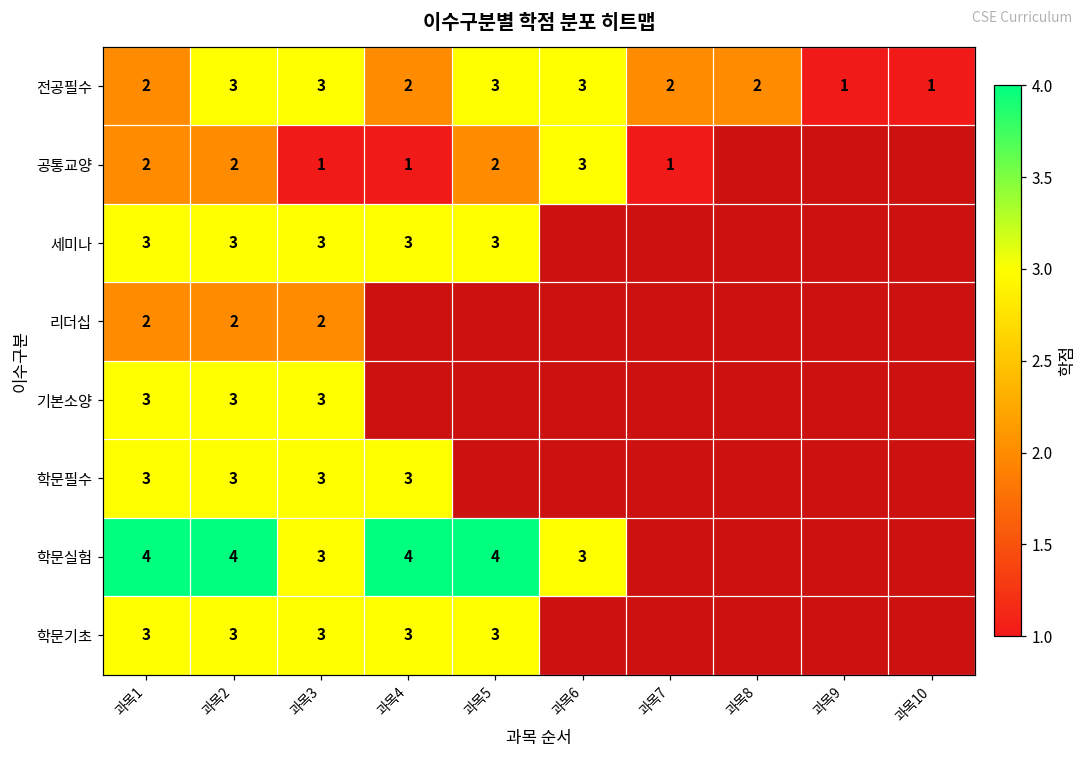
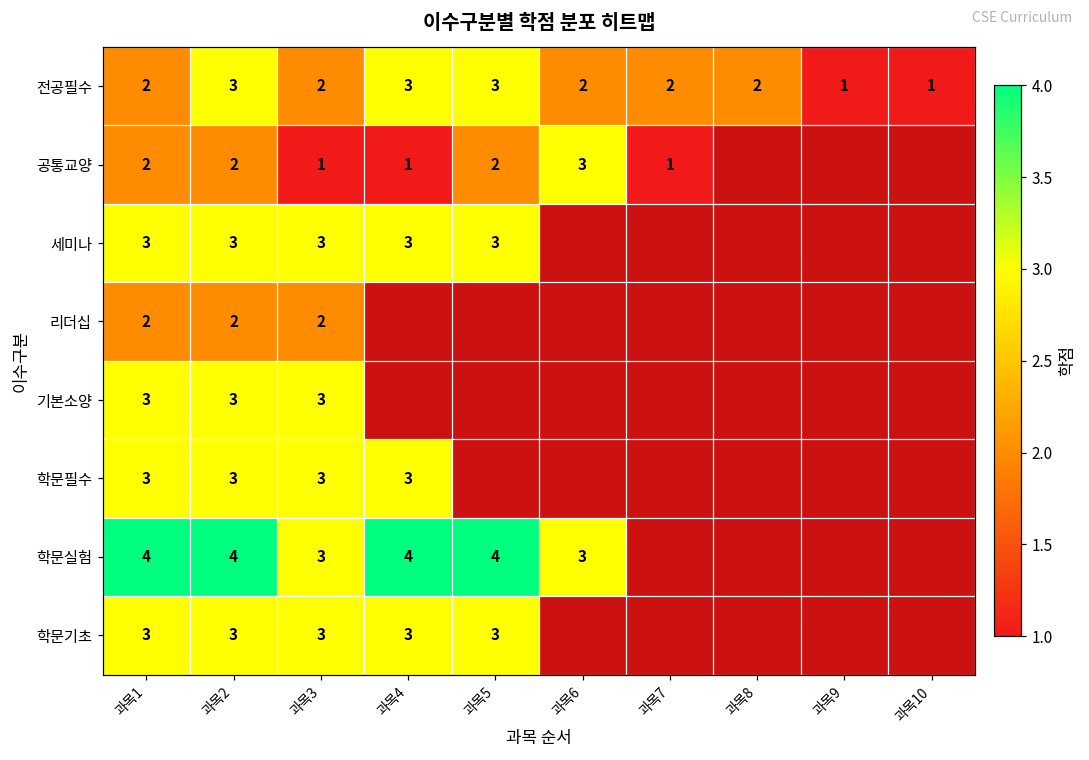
전공필수, 과목3: 3 -> 2
전공필수, 과목4: 2 -> 3
전공필수, 과목6: 3 -> 2
